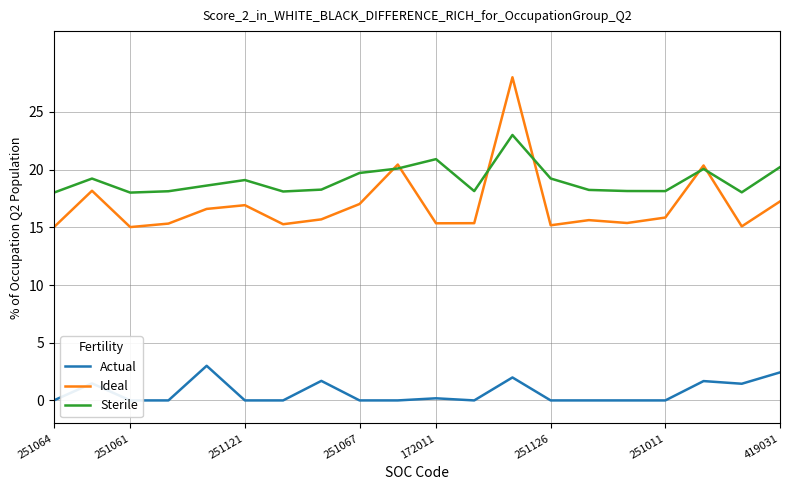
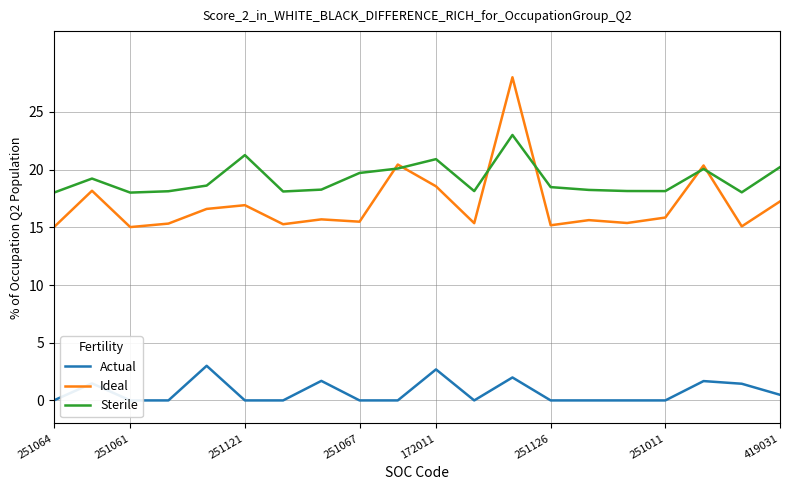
Sterile, 251121: 19.1 -> 21.3
Ideal, 251067: 17.0 -> 15.5
Actual, 172011: 0.2 -> 2.7
Ideal, 172011: 15.3 -> 18.6
Sterile, 251126: 19.2 -> 18.5
Actual, 419031: 2.4 -> 0.5
